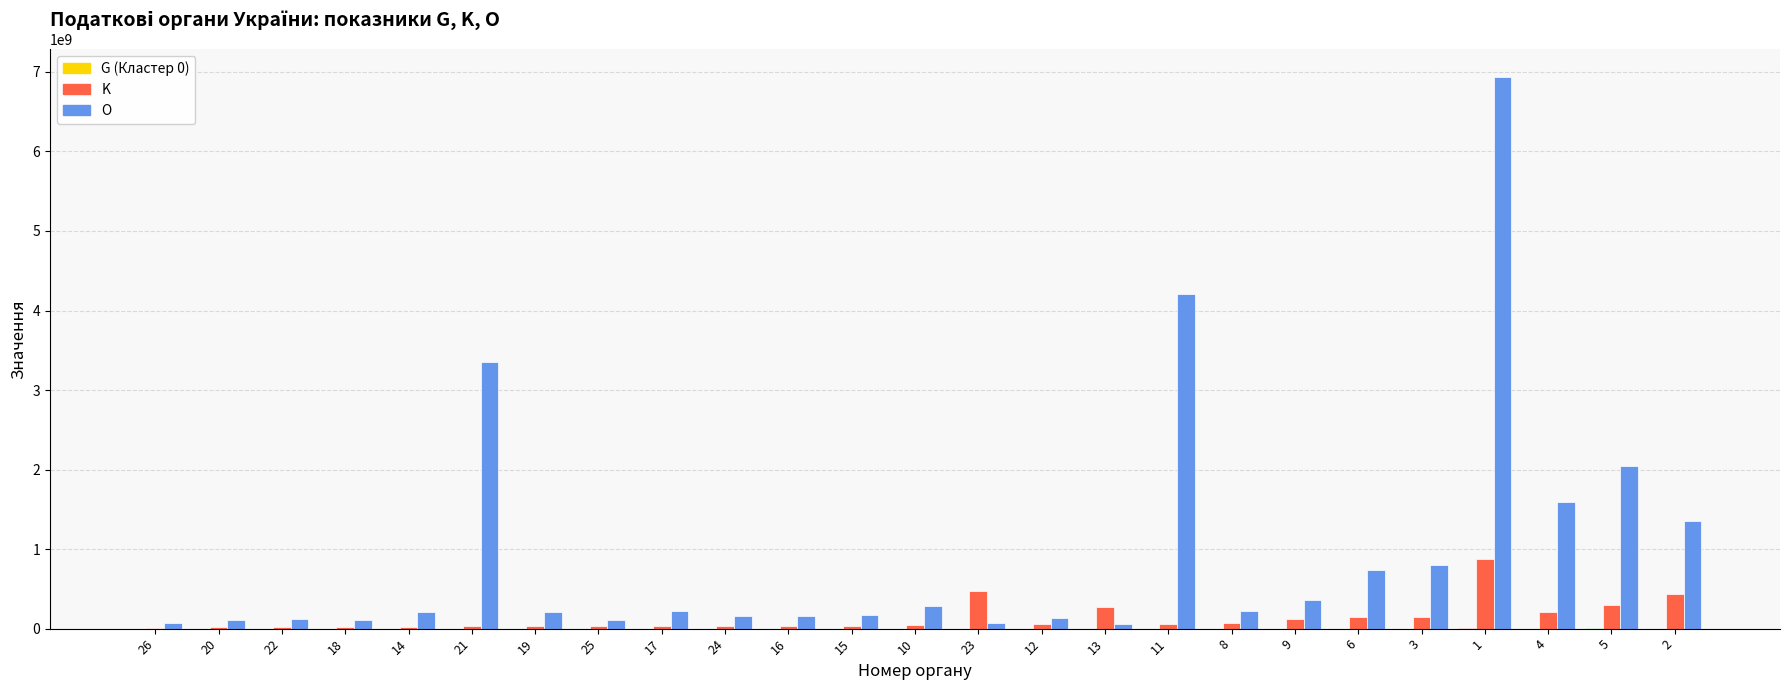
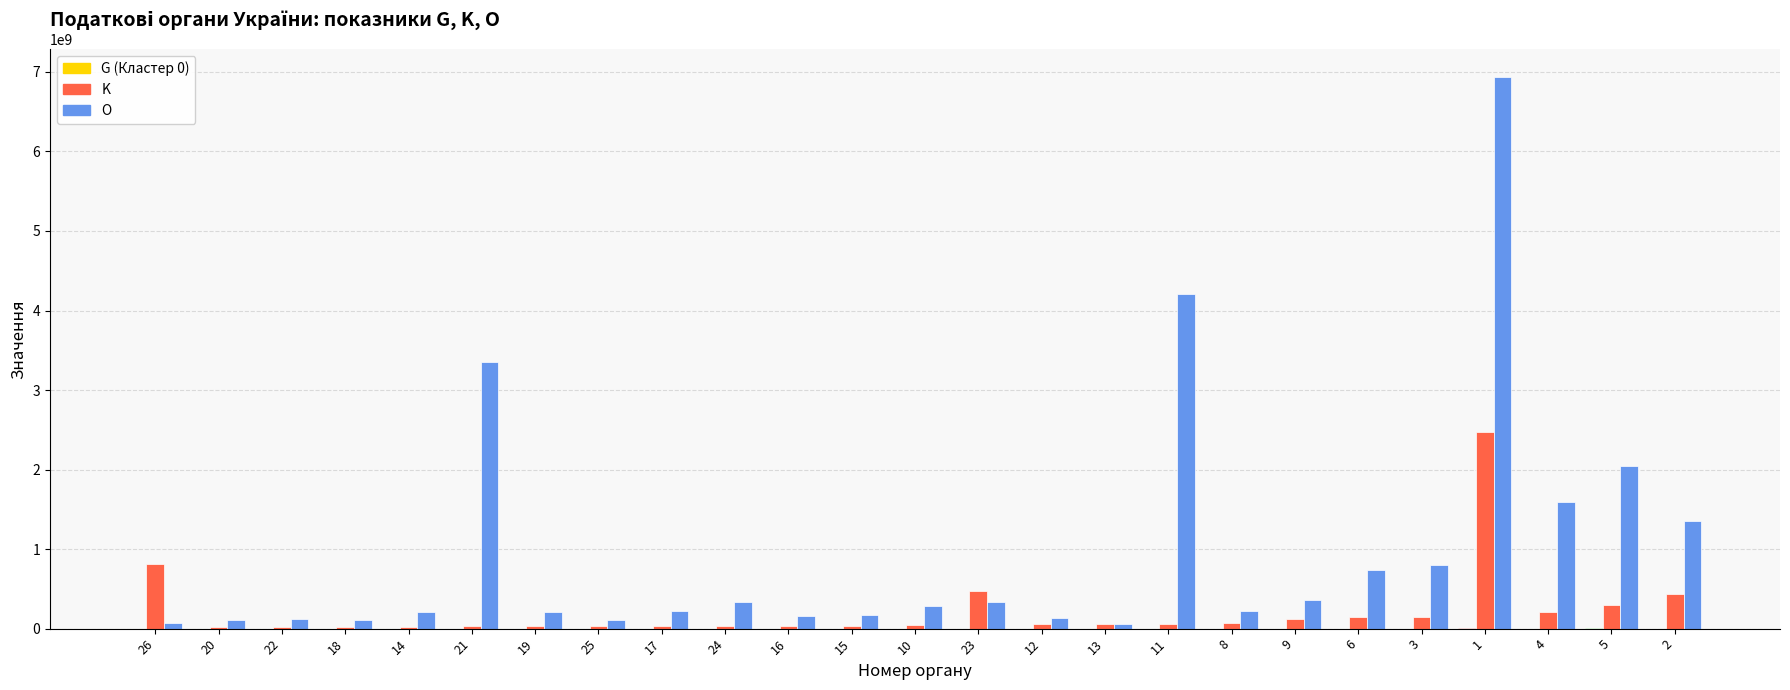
K, 26: 0 -> 800000000
O, 24: 200000000 -> 300000000
O, 23: 100000000 -> 300000000
K, 13: 300000000 -> 100000000
K, 1: 900000000 -> 2500000000
